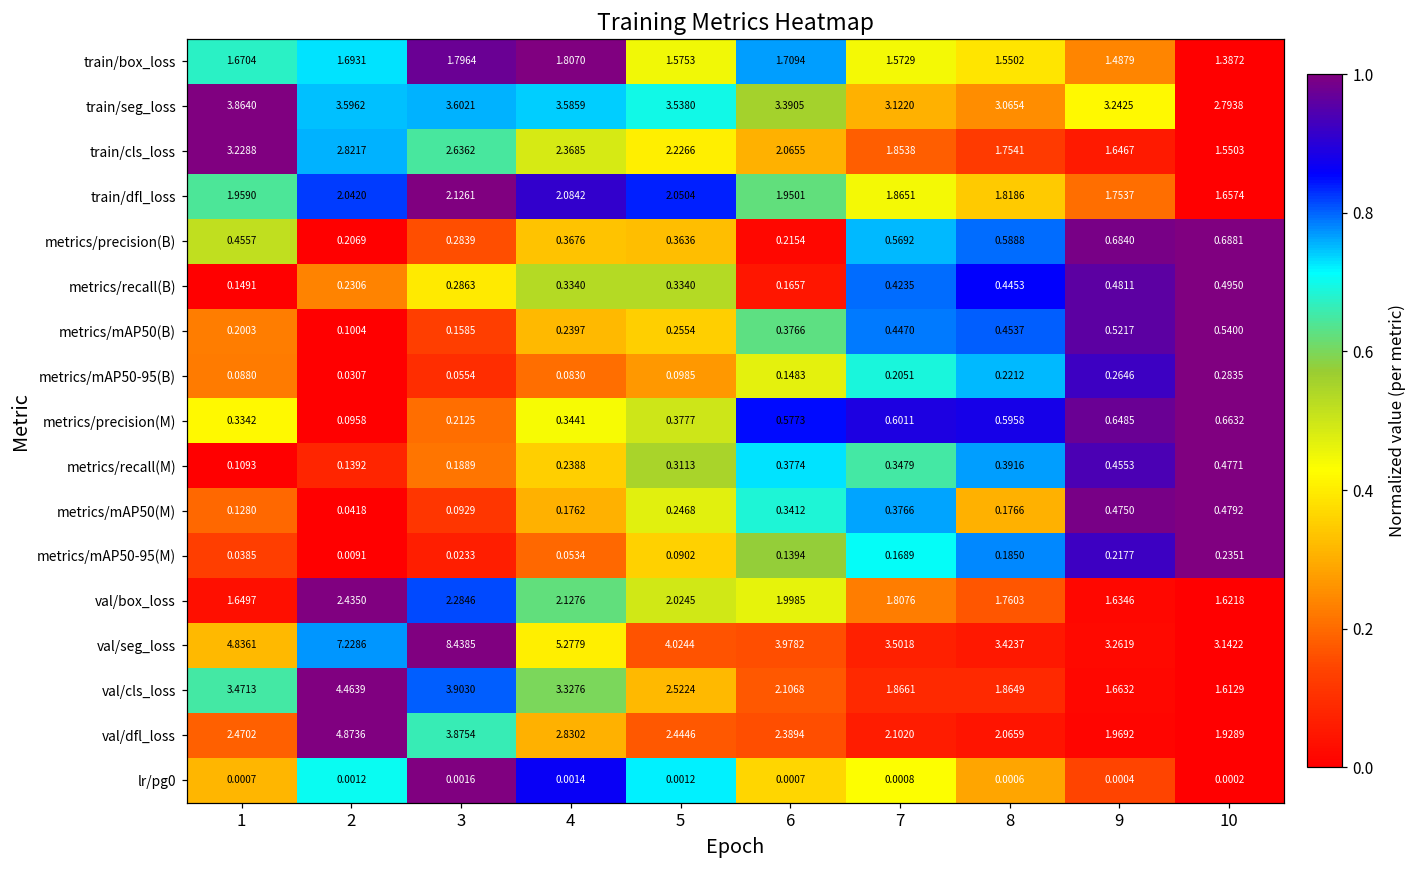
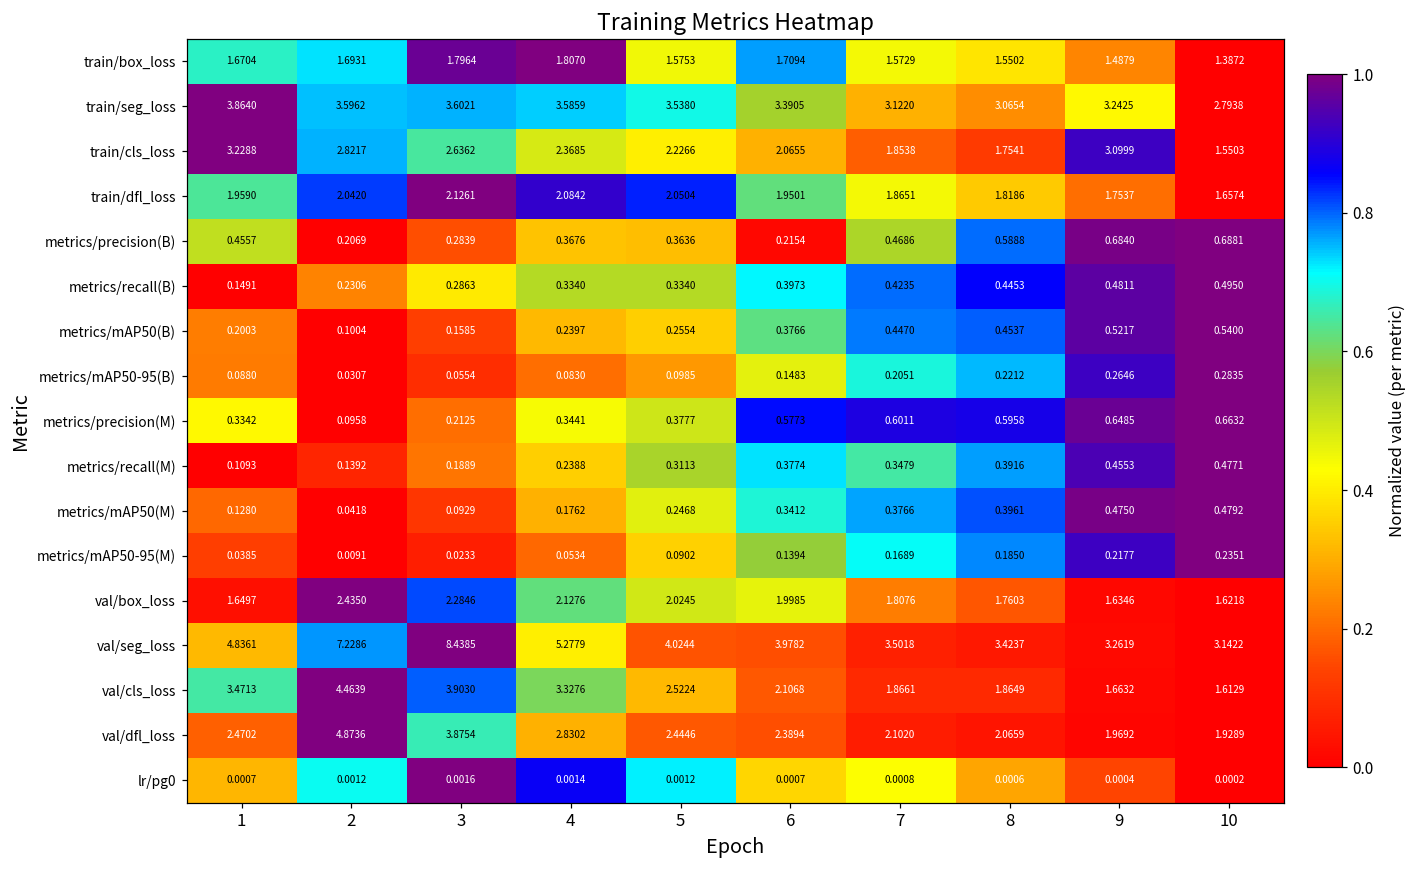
train/cls_loss, 9: 1.6467 -> 3.0999
metrics/precision(B), 7: 0.5692 -> 0.4686
metrics/recall(B), 6: 0.1657 -> 0.3973
metrics/mAP50(M), 8: 0.1766 -> 0.3961
